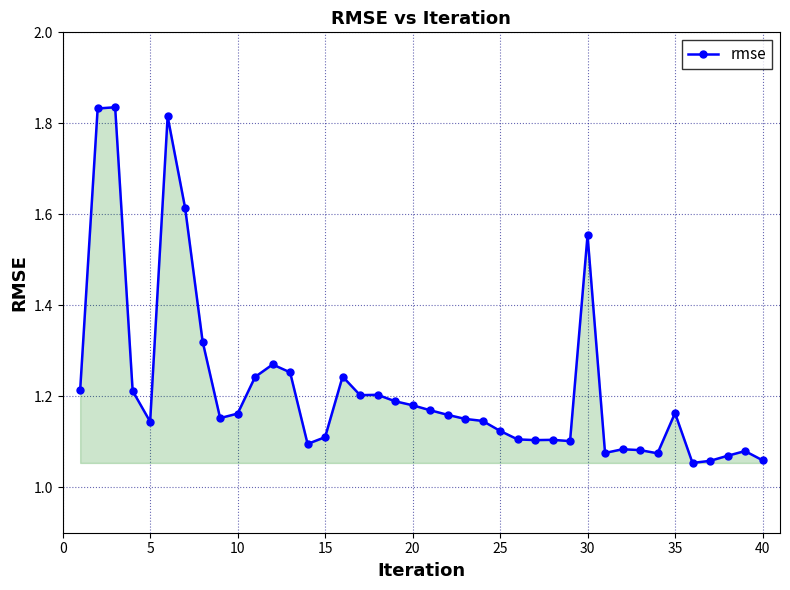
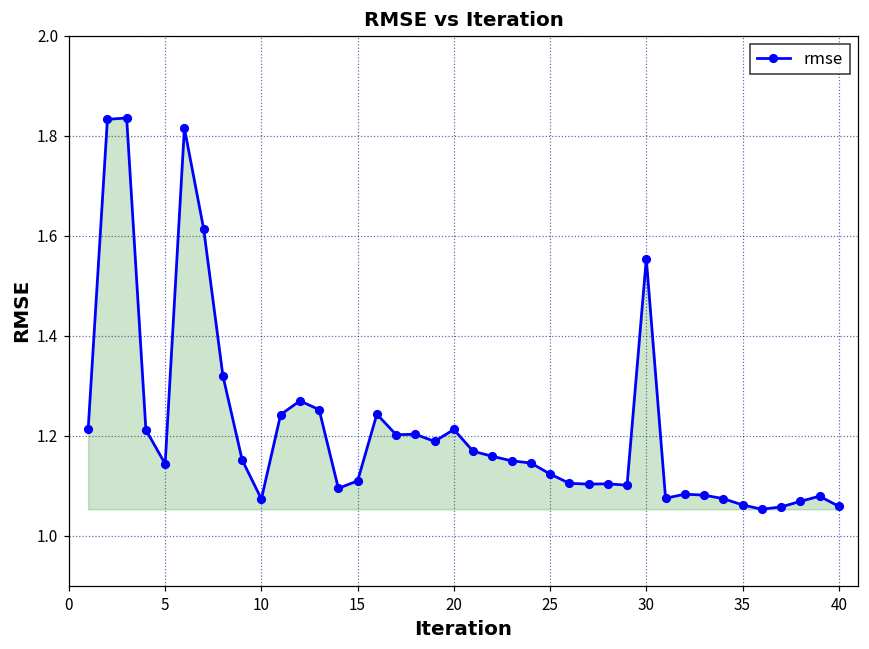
10: 1.16 -> 1.07
20: 1.18 -> 1.21
35: 1.16 -> 1.06
